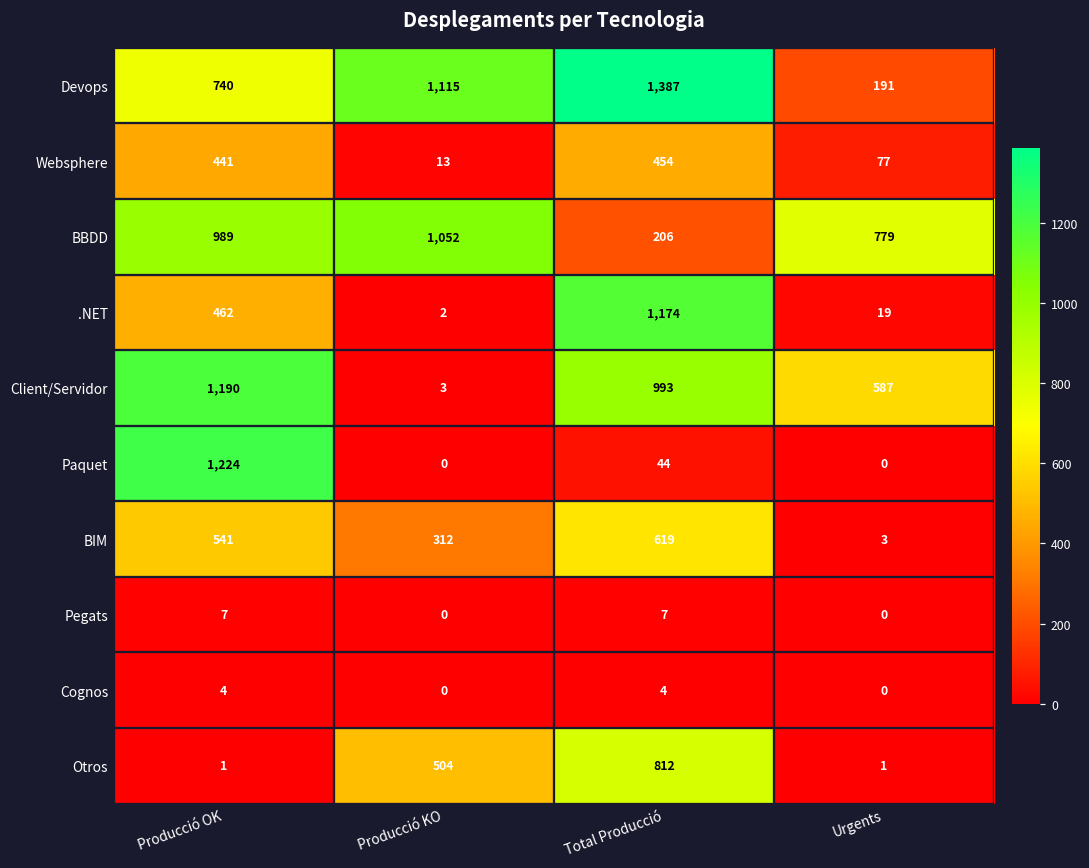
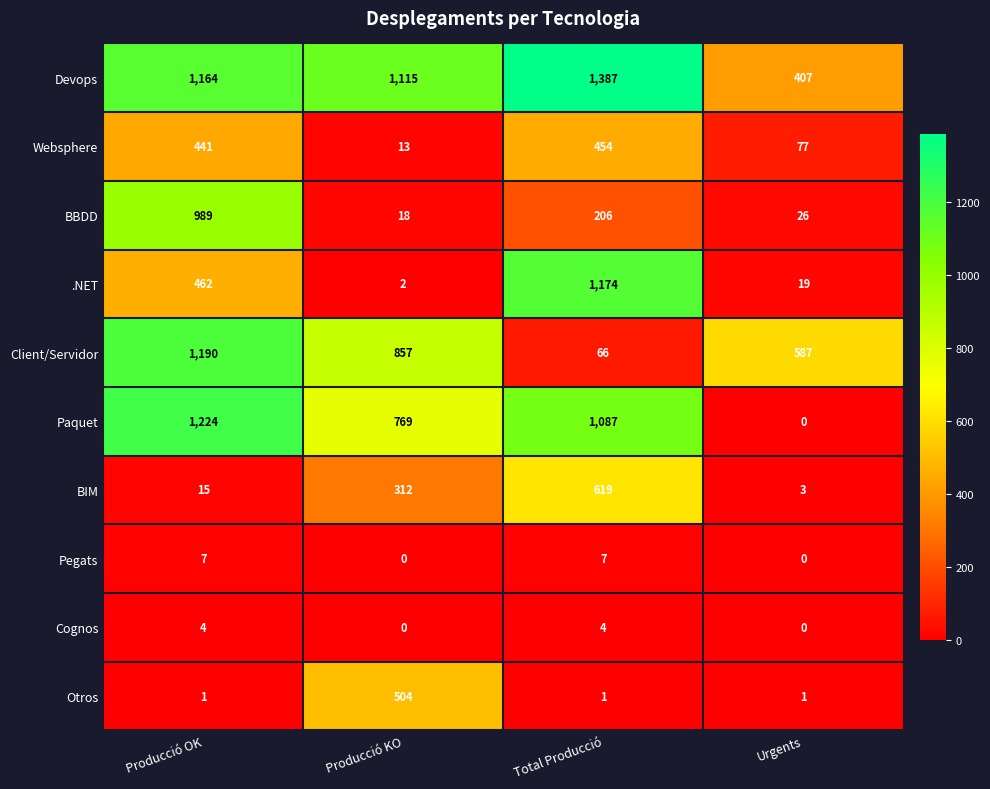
Devops, Producció OK: 740 -> 1,164
Devops, Urgents: 191 -> 407
BBDD, Producció KO: 1,052 -> 18
BBDD, Urgents: 779 -> 26
Client/Servidor, Producció KO: 3 -> 857
Client/Servidor, Total Producció: 993 -> 66
Paquet, Producció KO: 0 -> 769
Paquet, Total Producció: 44 -> 1,087
BIM, Producció OK: 541 -> 15
Otros, Total Producció: 812 -> 1
